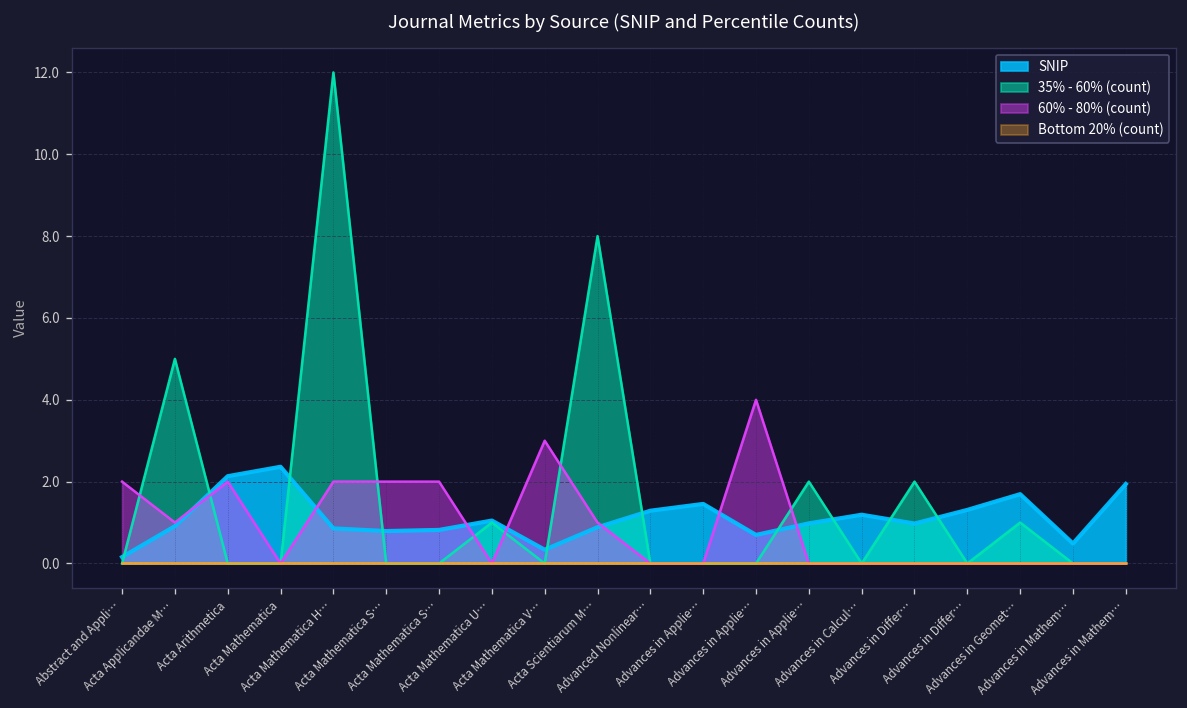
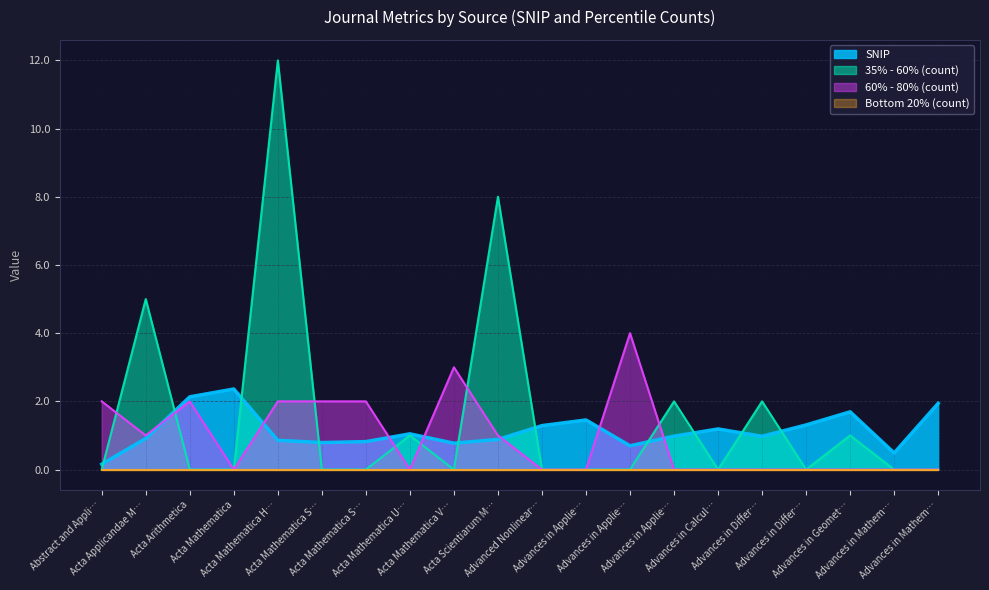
SNIP, Acta Mathematica V…: 0.3 -> 0.8
